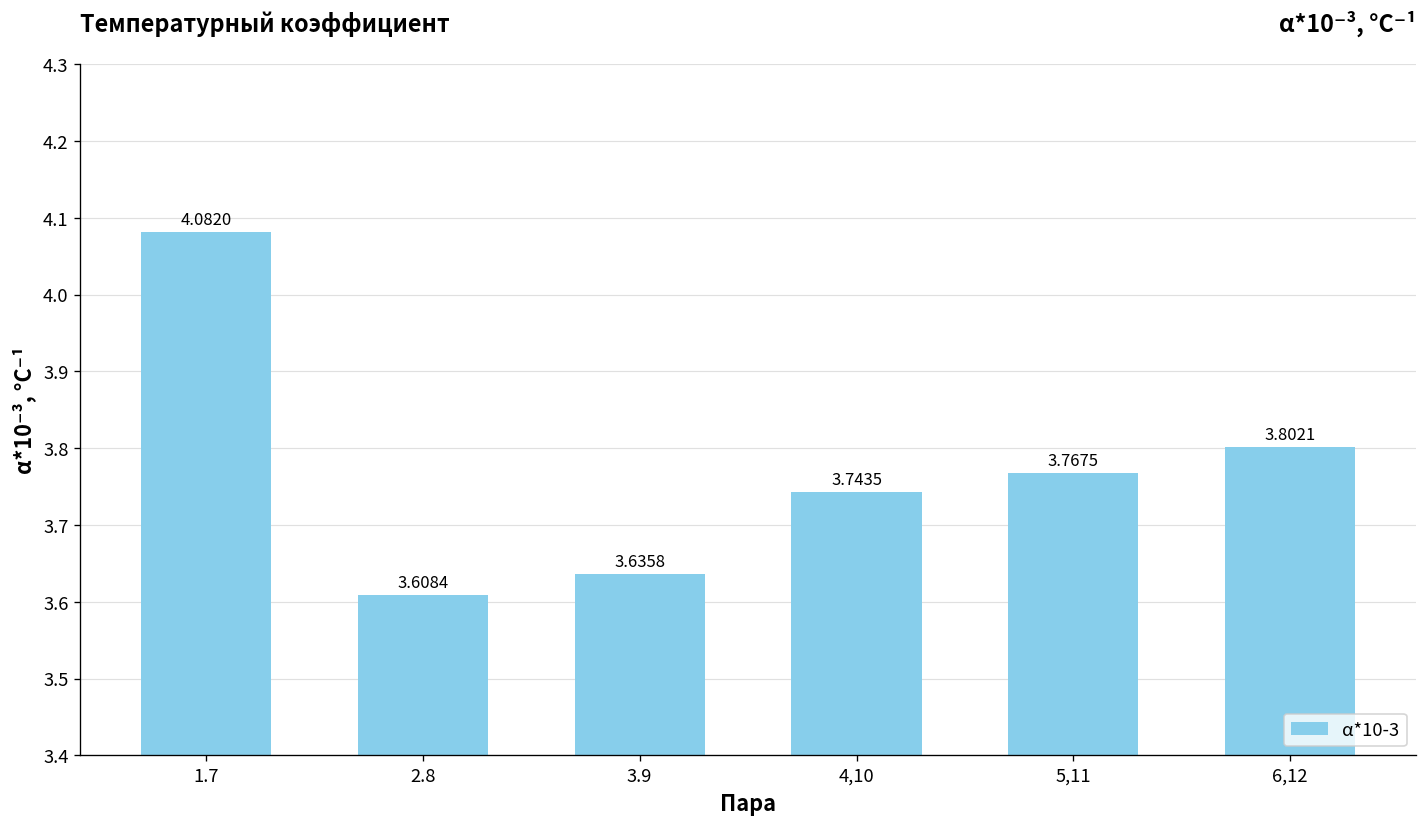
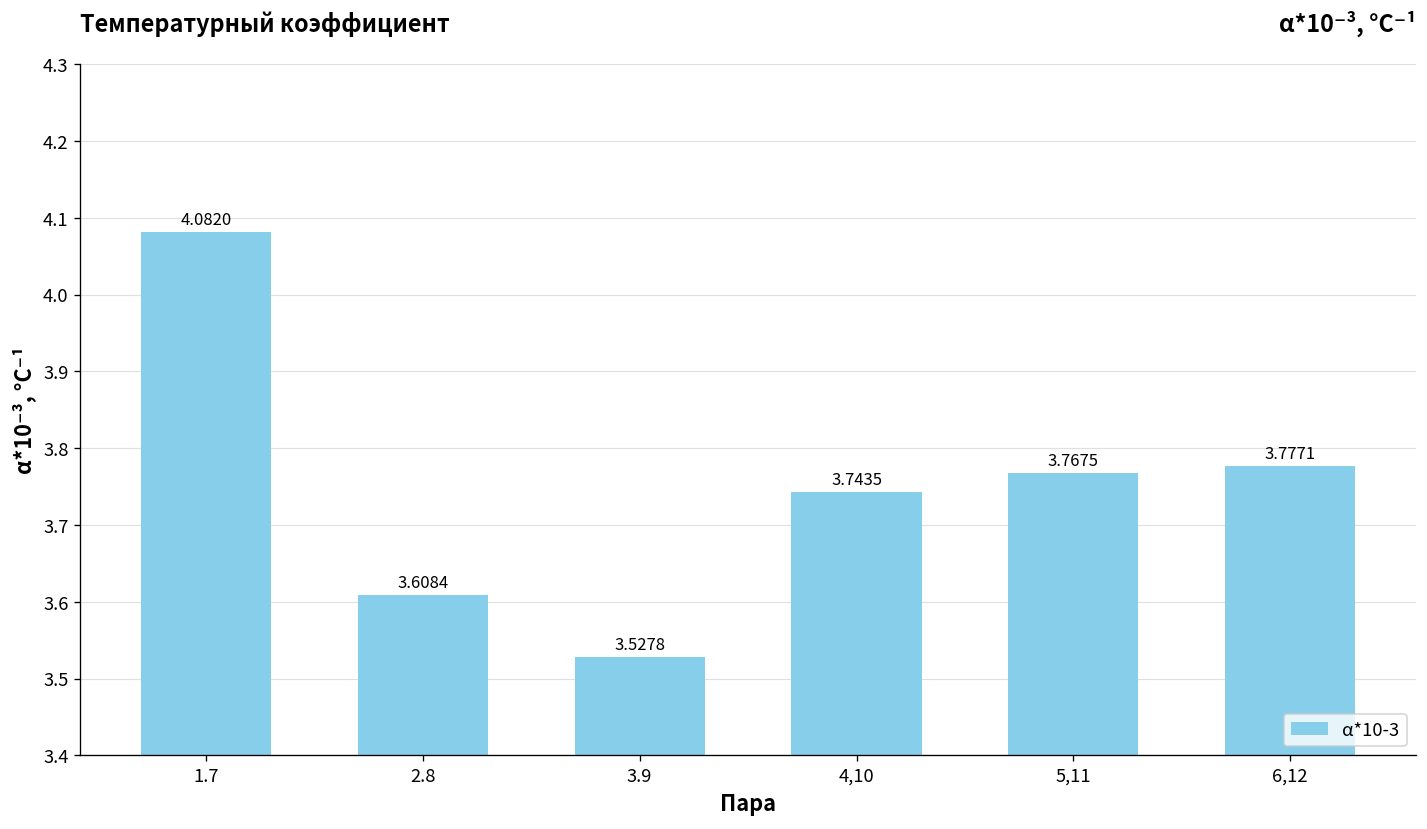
3.9: 3.6358 -> 3.5278
6,12: 3.8021 -> 3.7771
